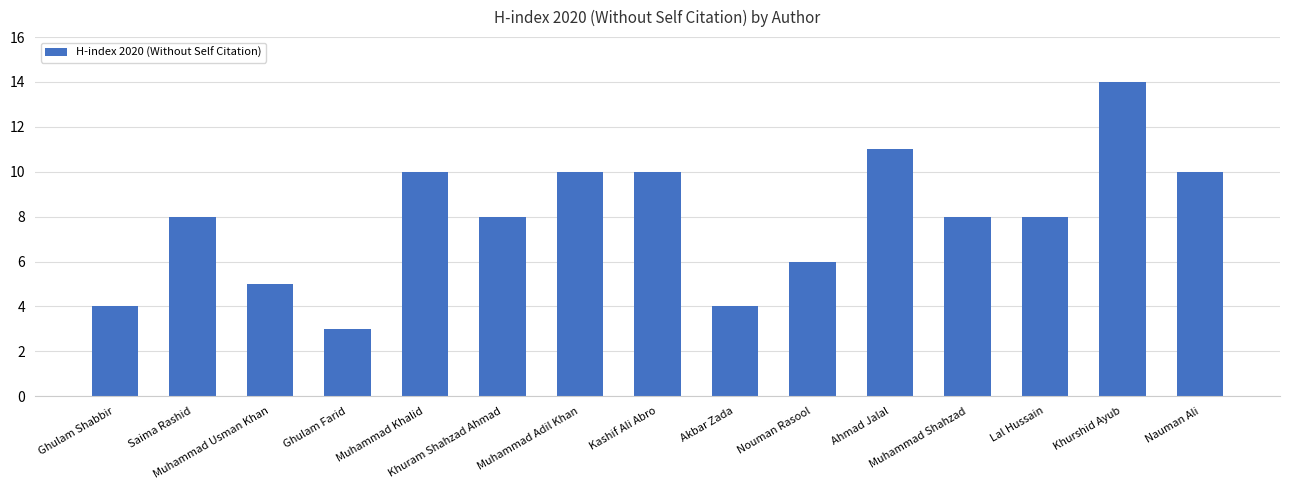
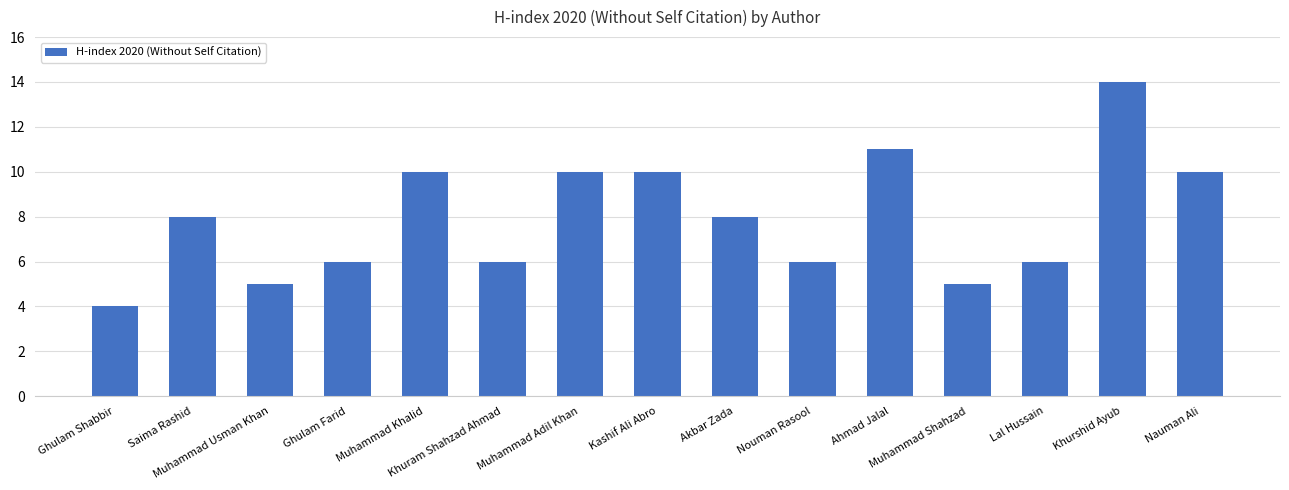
Ghulam Farid: 3 -> 6
Khuram Shahzad Ahmad: 8 -> 6
Akbar Zada: 4 -> 8
Muhammad Shahzad: 8 -> 5
Lal Hussain: 8 -> 6
